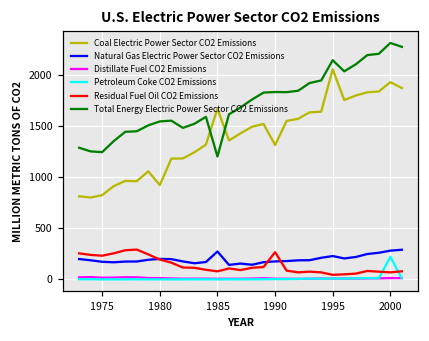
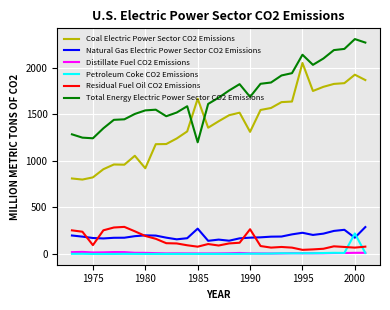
Residual Fuel Oil CO2 Emissions, 1975: 200 -> 100
Total Energy Electric Power Sector CO2 Emissions, 1990: 1800 -> 1700
Natural Gas Electric Power Sector CO2 Emissions, 2000: 300 -> 200
